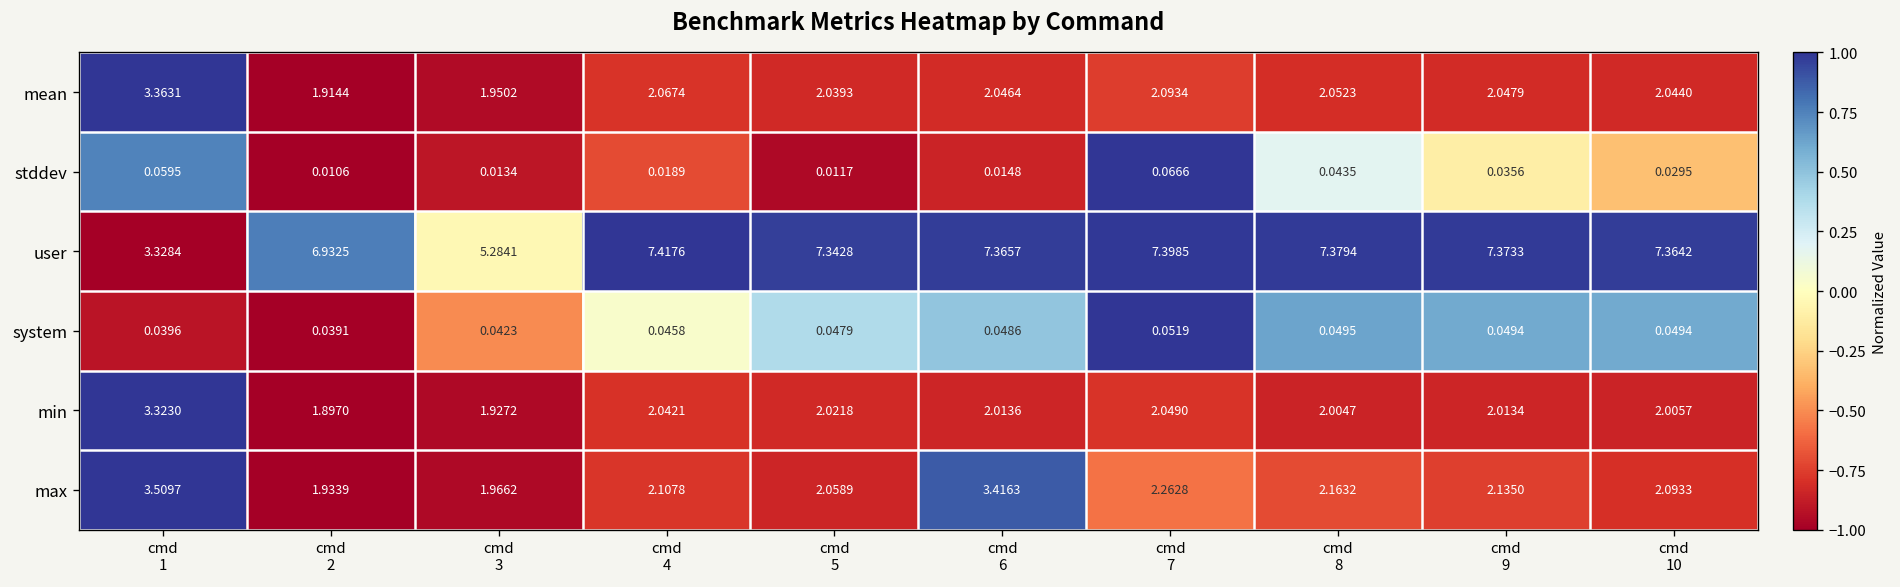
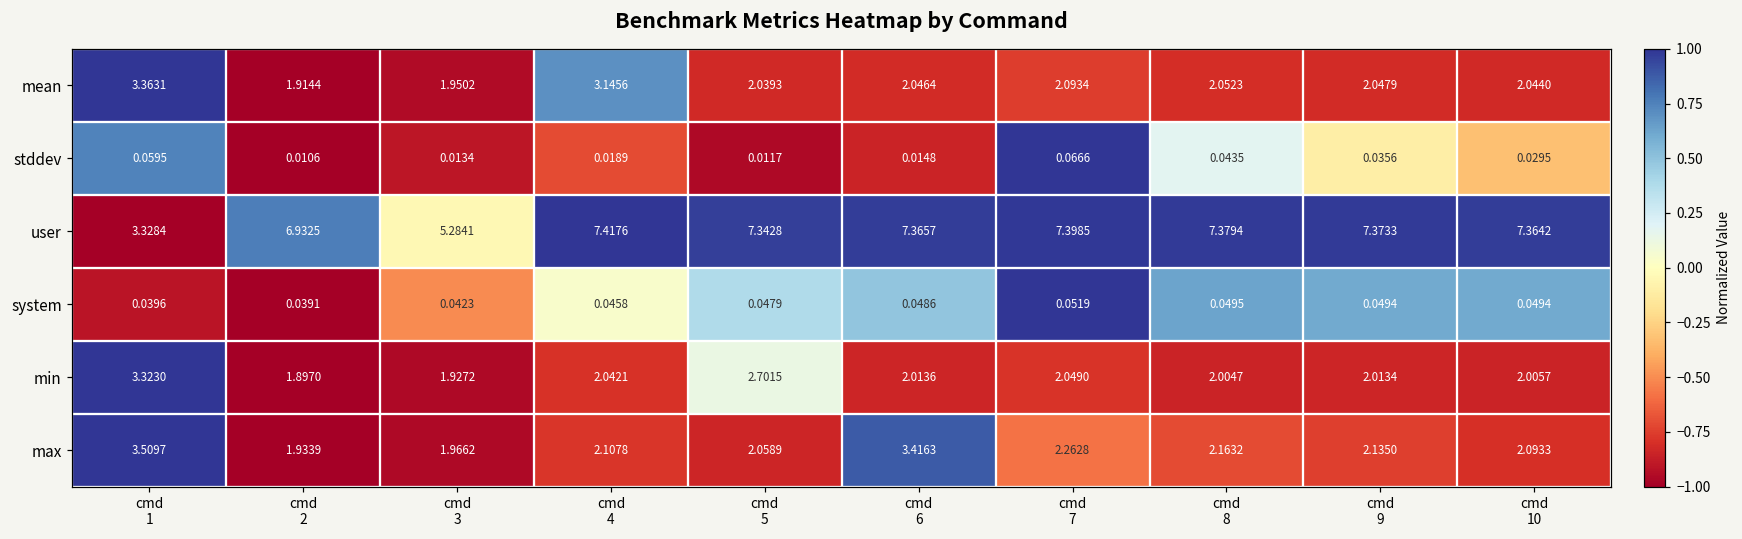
mean, cmd 4: 2.0674 -> 3.1456
min, cmd 5: 2.0218 -> 2.7015
